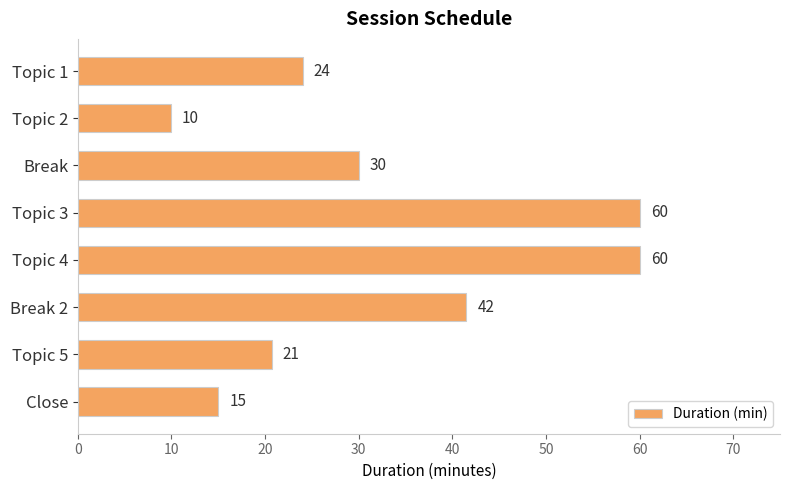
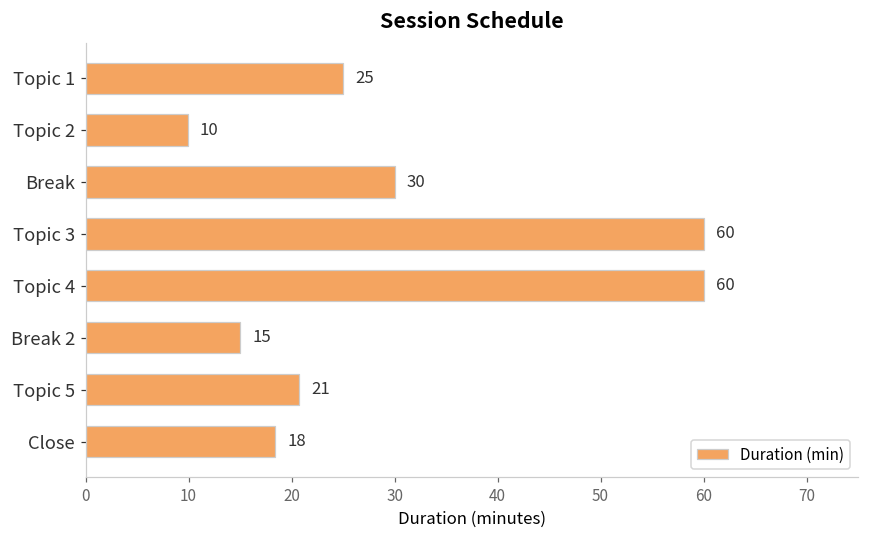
Topic 1: 24 -> 25
Break 2: 42 -> 15
Close: 15 -> 18
